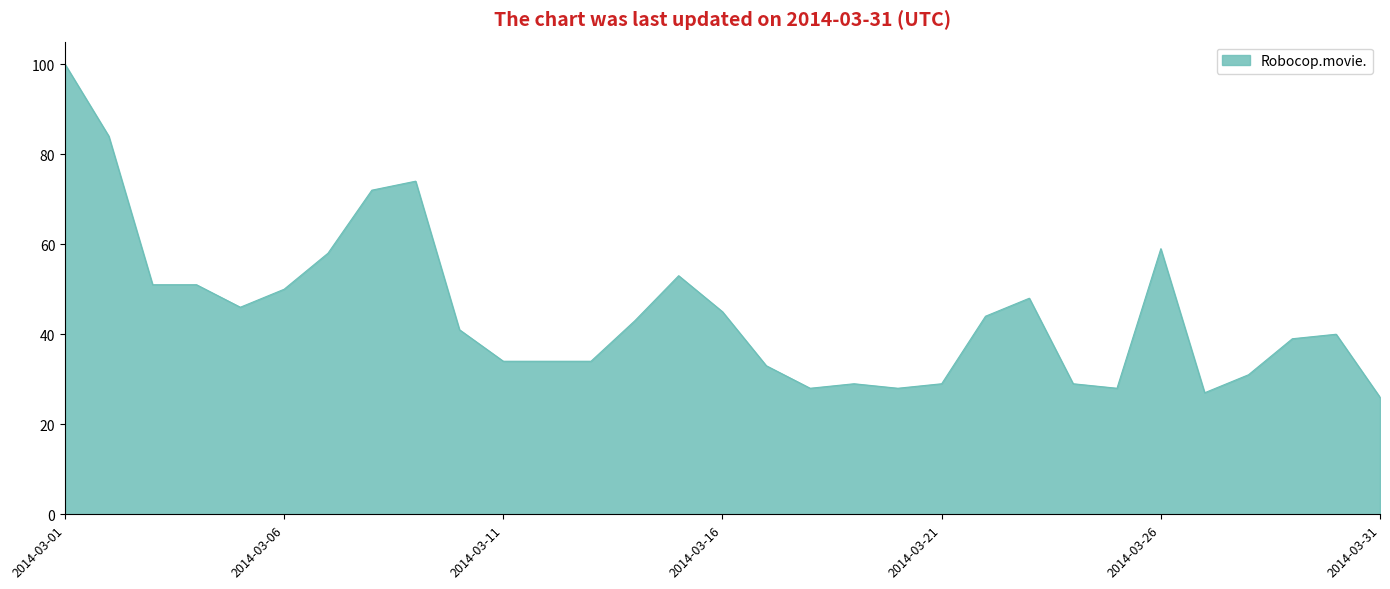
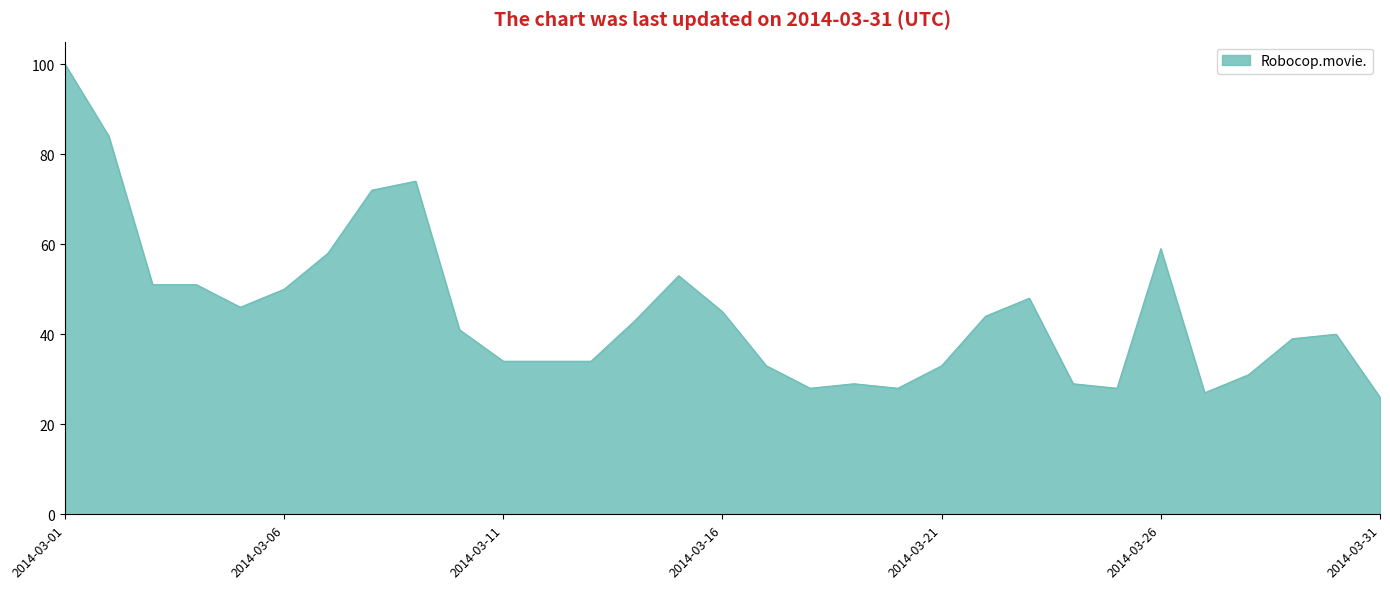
2014-03-21: 29 -> 33
